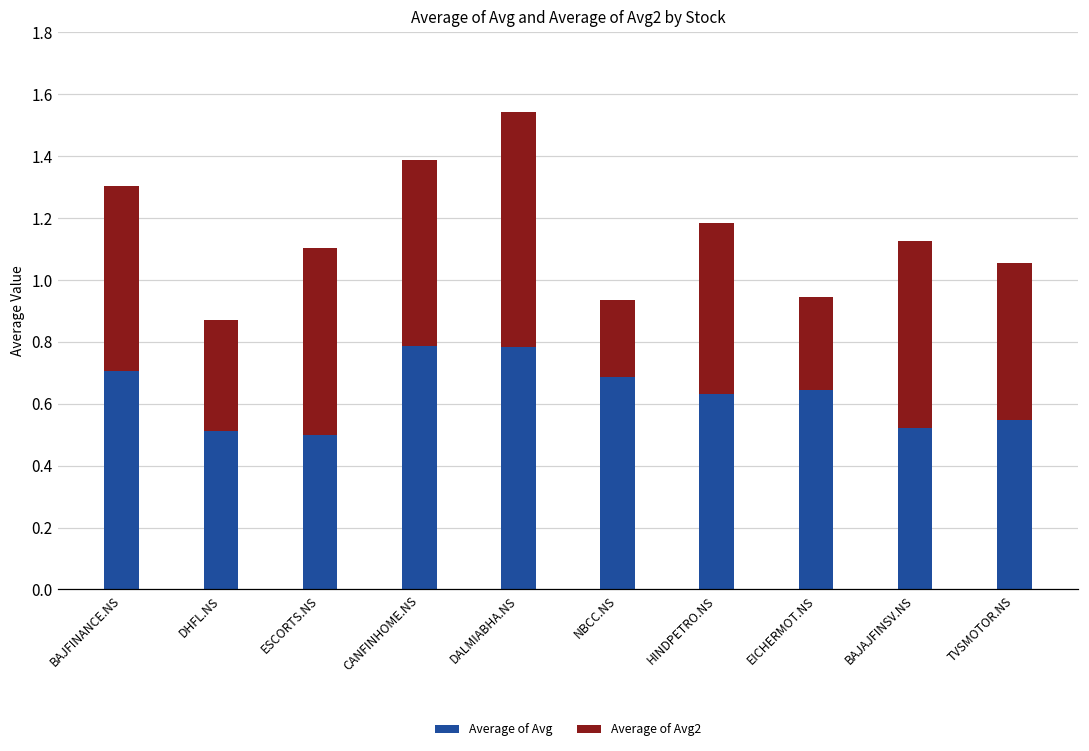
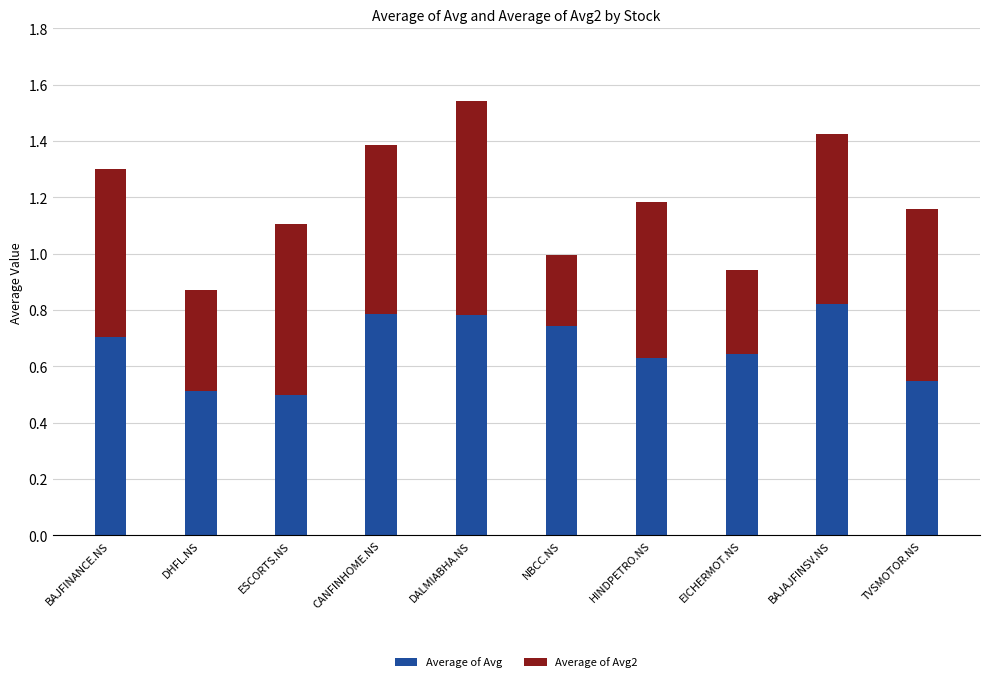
Average of Avg, NBCC.NS: 0.68 -> 0.74
Average of Avg, BAJAJFINSV.NS: 0.52 -> 0.82
Average of Avg2, TVSMOTOR.NS: 0.51 -> 0.61
